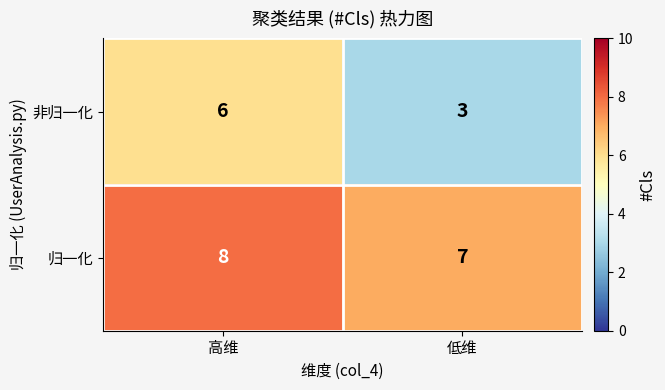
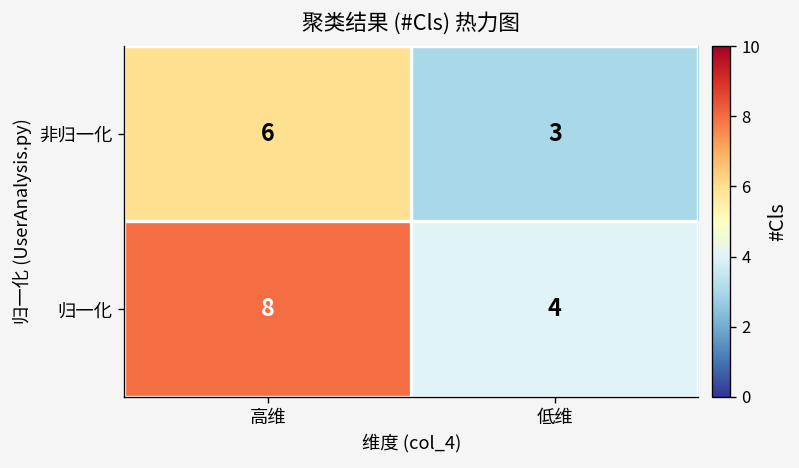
归一化, 低维: 7 -> 4
